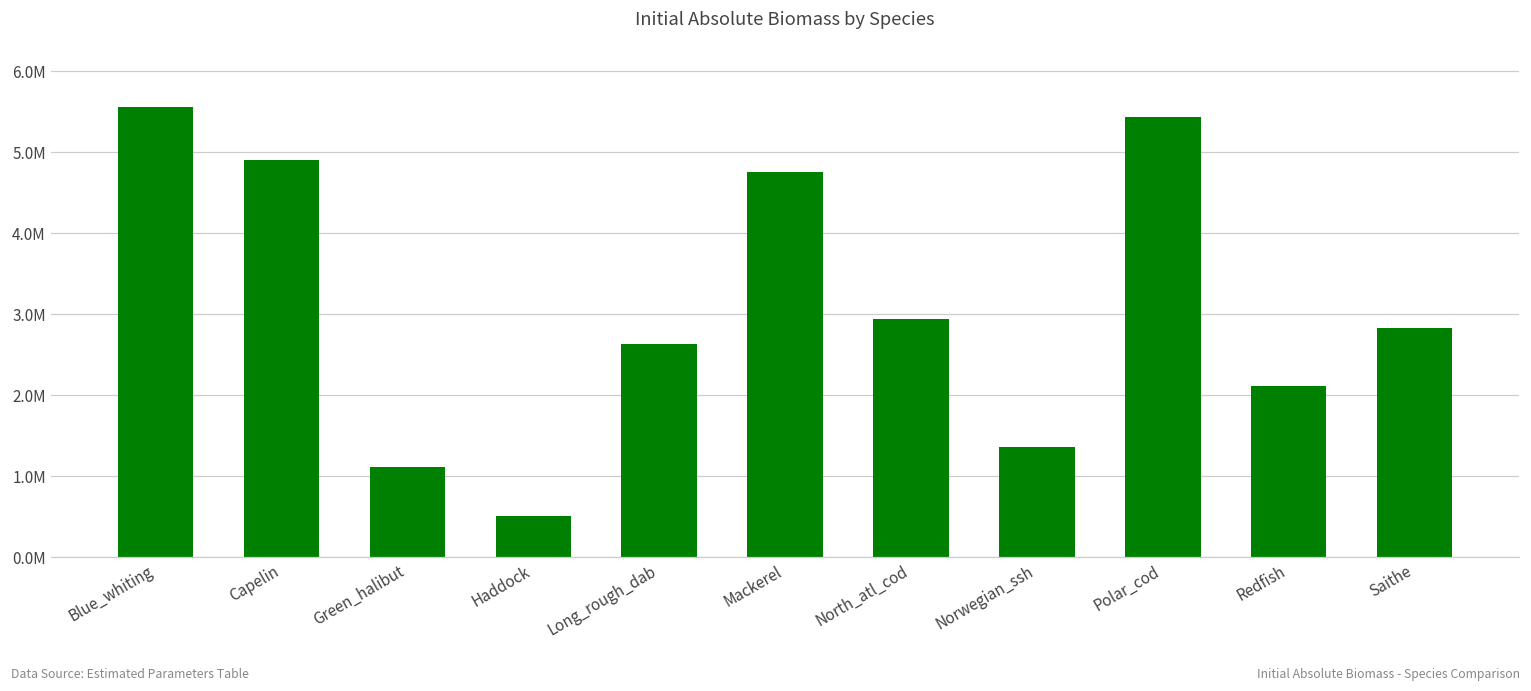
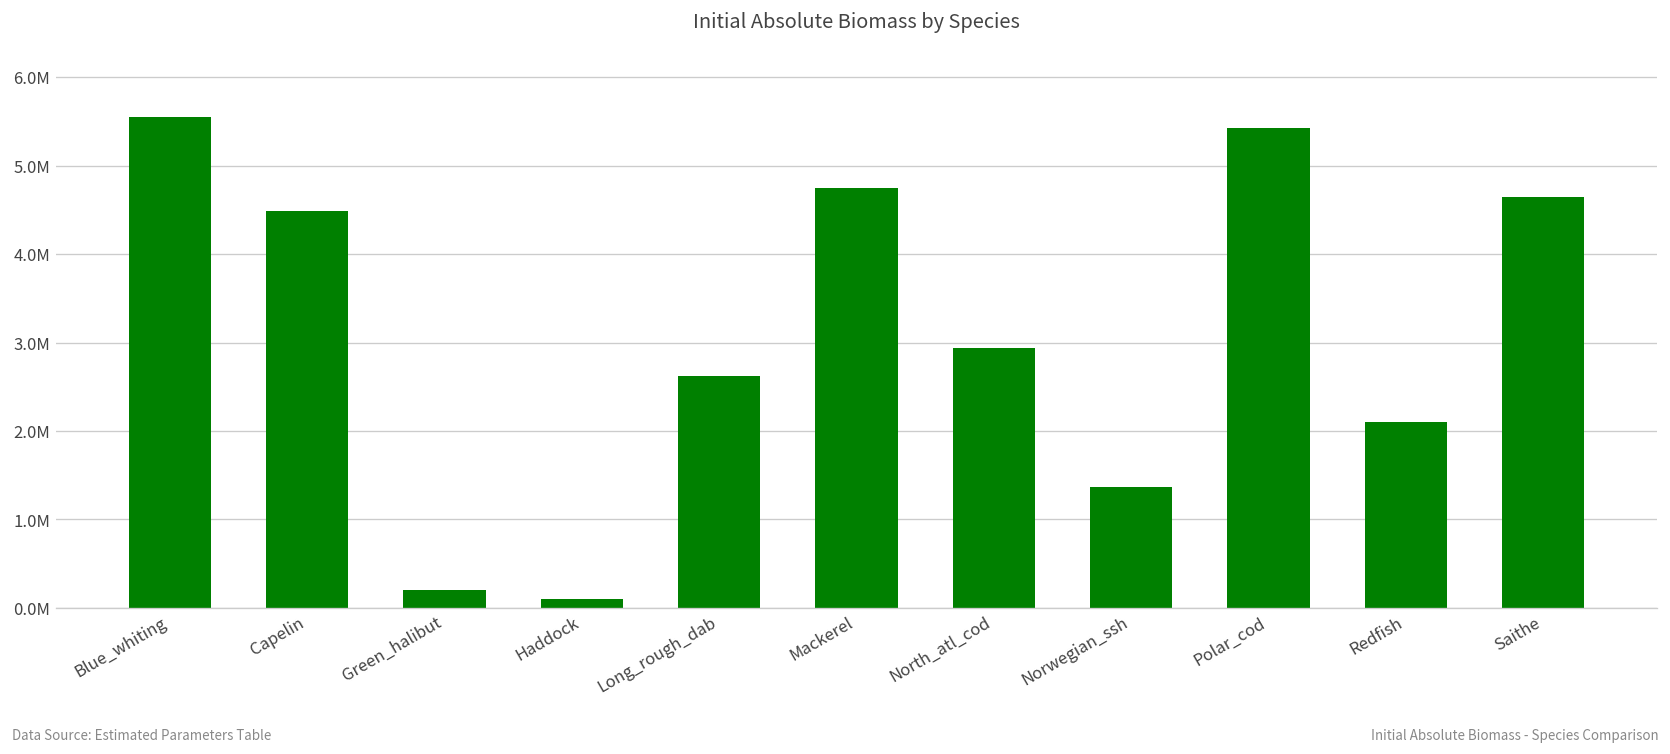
Capelin: 4900000 -> 4500000
Green_halibut: 1100000 -> 200000
Haddock: 500000 -> 100000
Saithe: 2800000 -> 4700000
